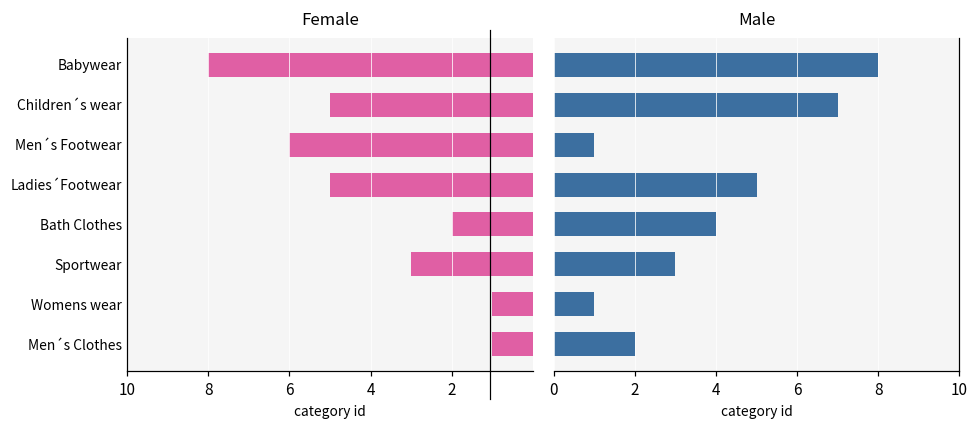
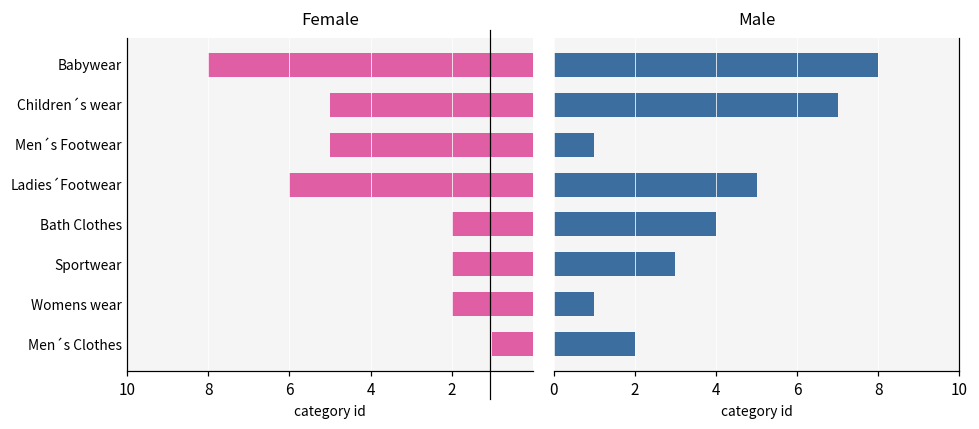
Female, Men´s Footwear: 6 -> 5
Female, Ladies´Footwear: 5 -> 6
Female, Sportwear: 3 -> 2
Female, Womens wear: 1 -> 2
